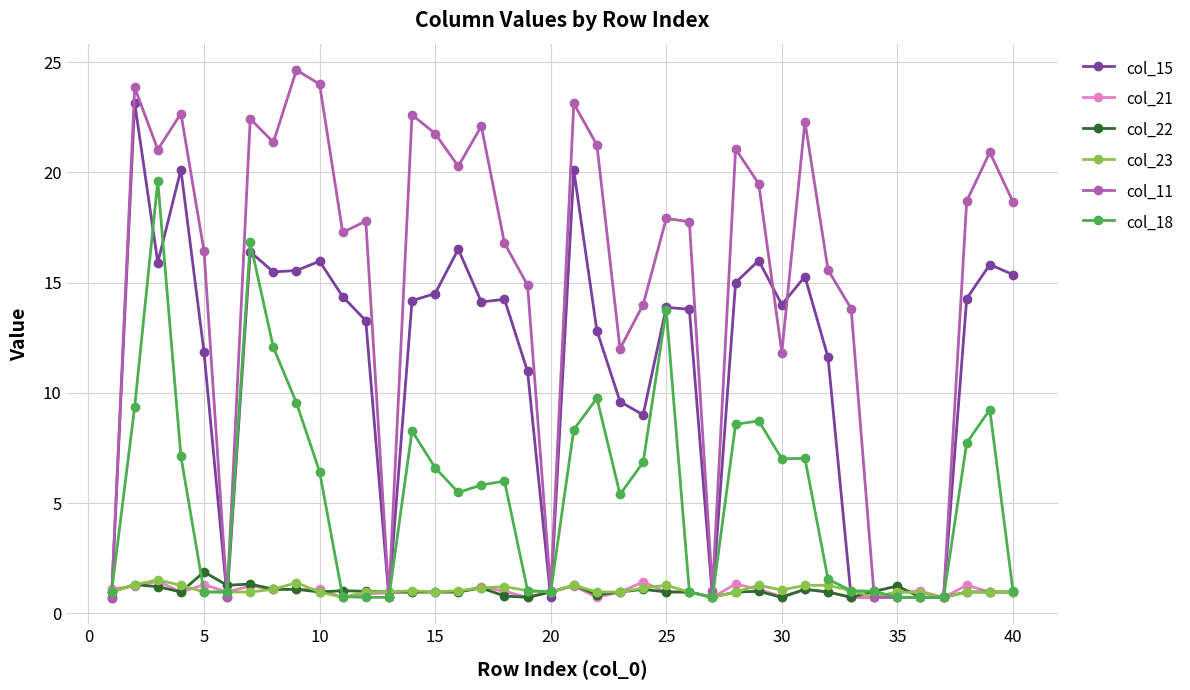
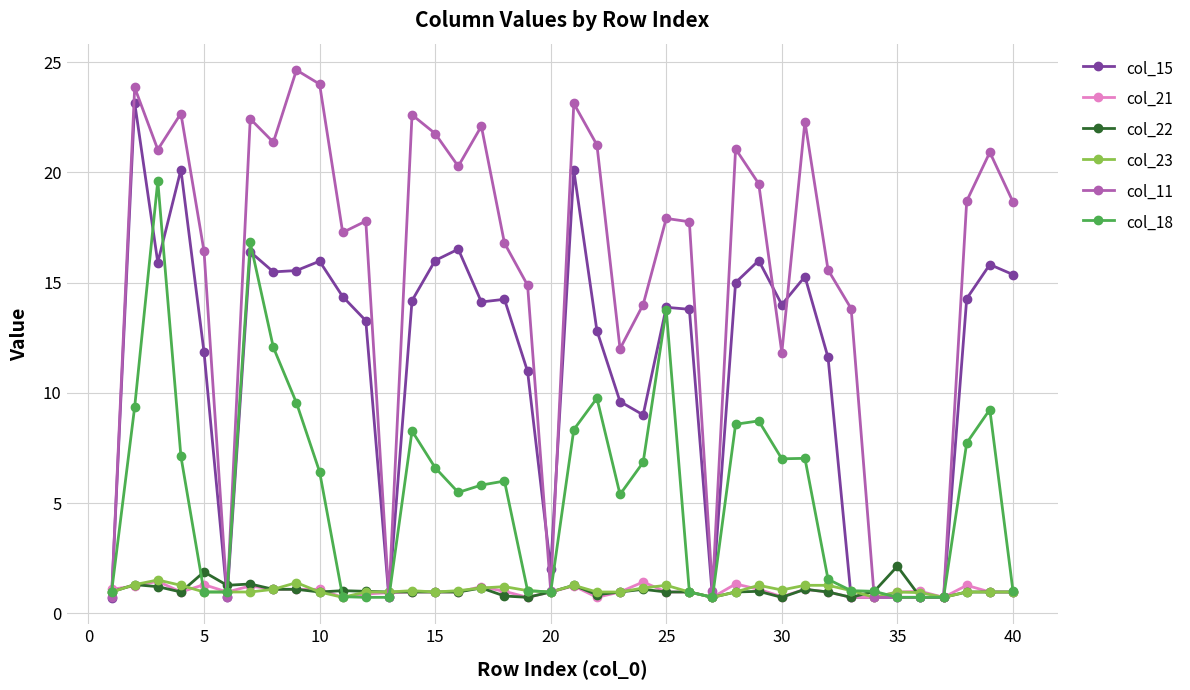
col_15, 15: 14.5 -> 16.0
col_15, 20: 0.7 -> 2.0
col_22, 35: 1.2 -> 2.1
